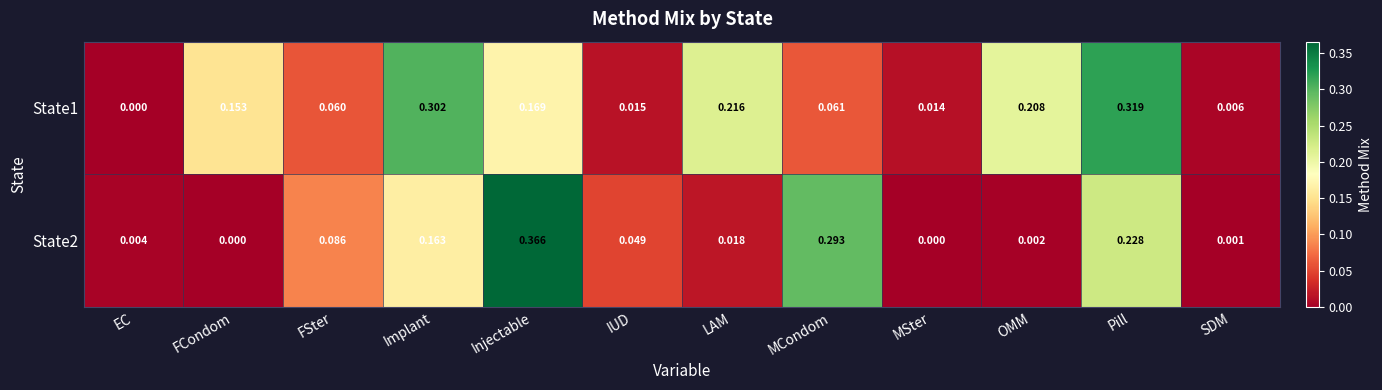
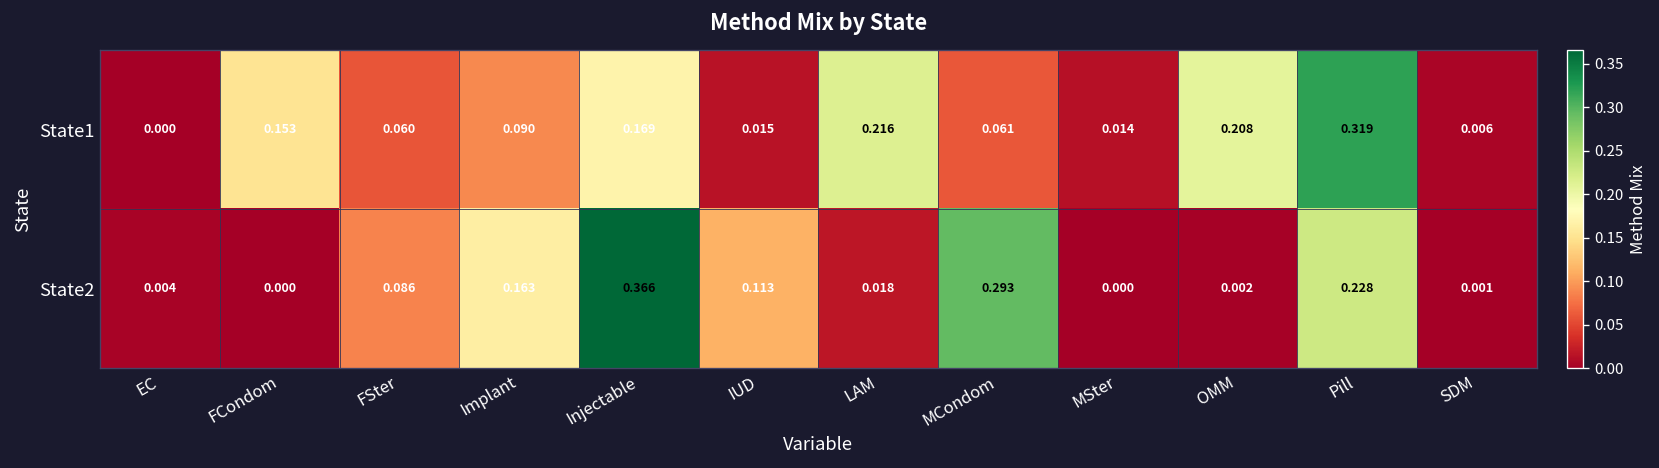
State1, Implant: 0.302 -> 0.090
State2, IUD: 0.049 -> 0.113
